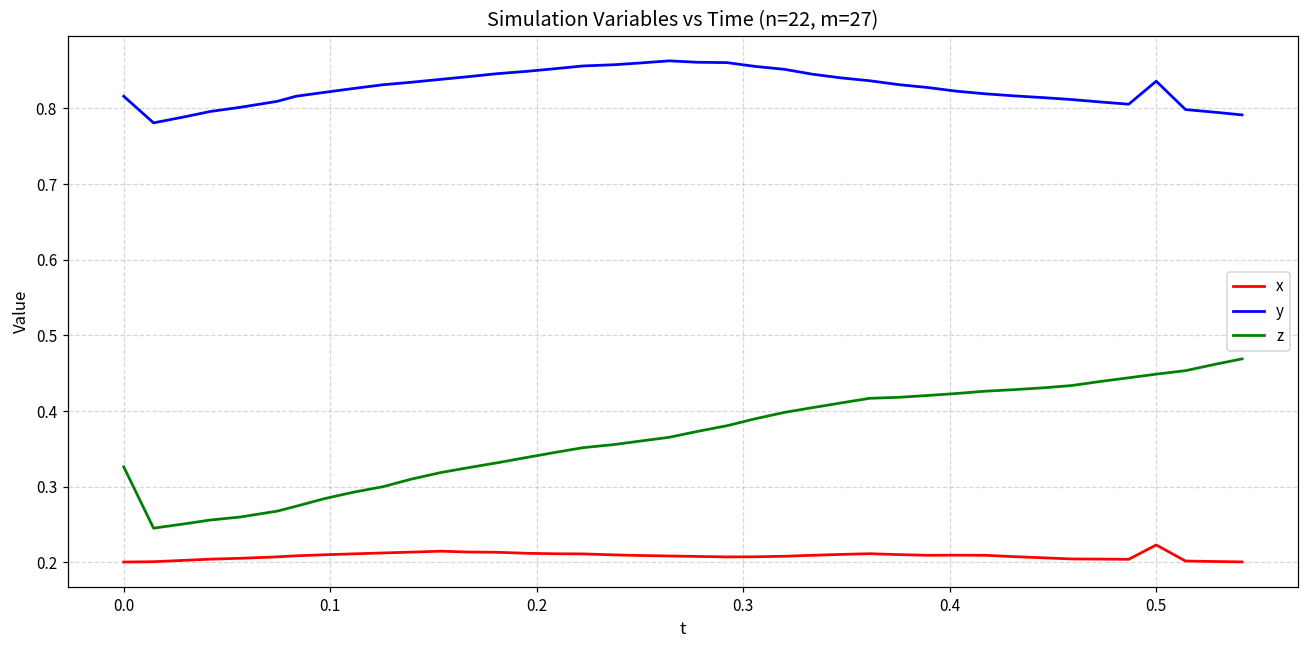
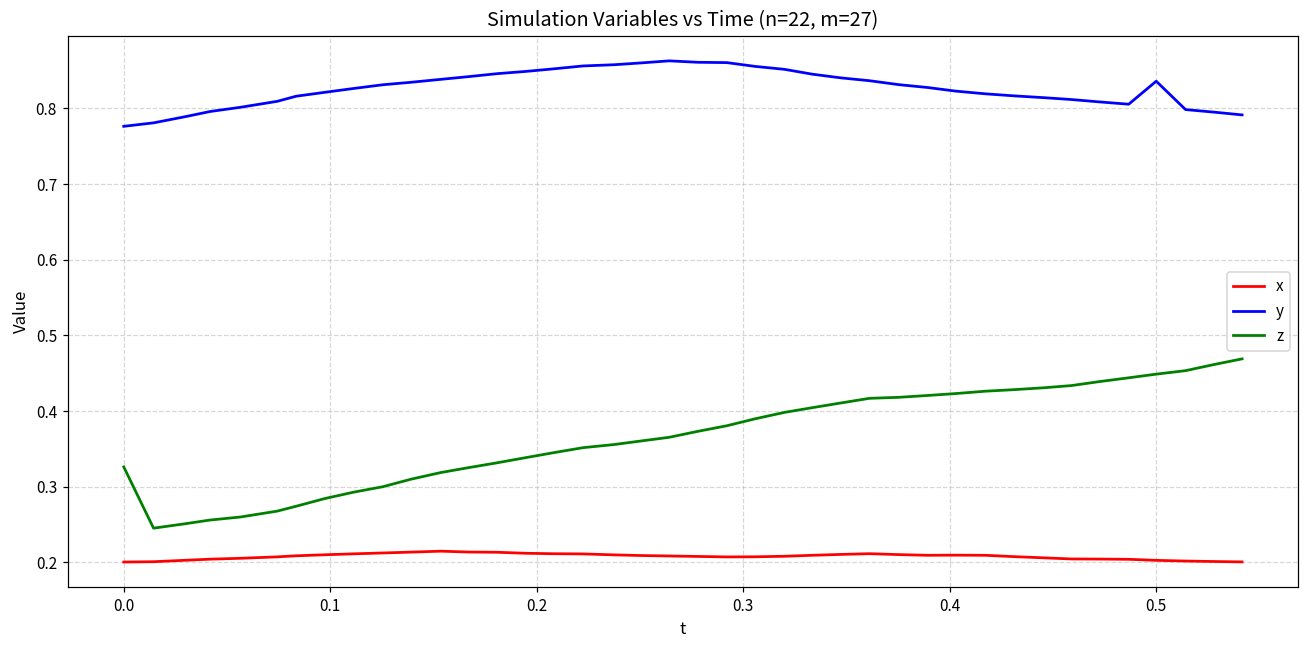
y, 0.0: 0.82 -> 0.78
x, 0.5: 0.22 -> 0.20
